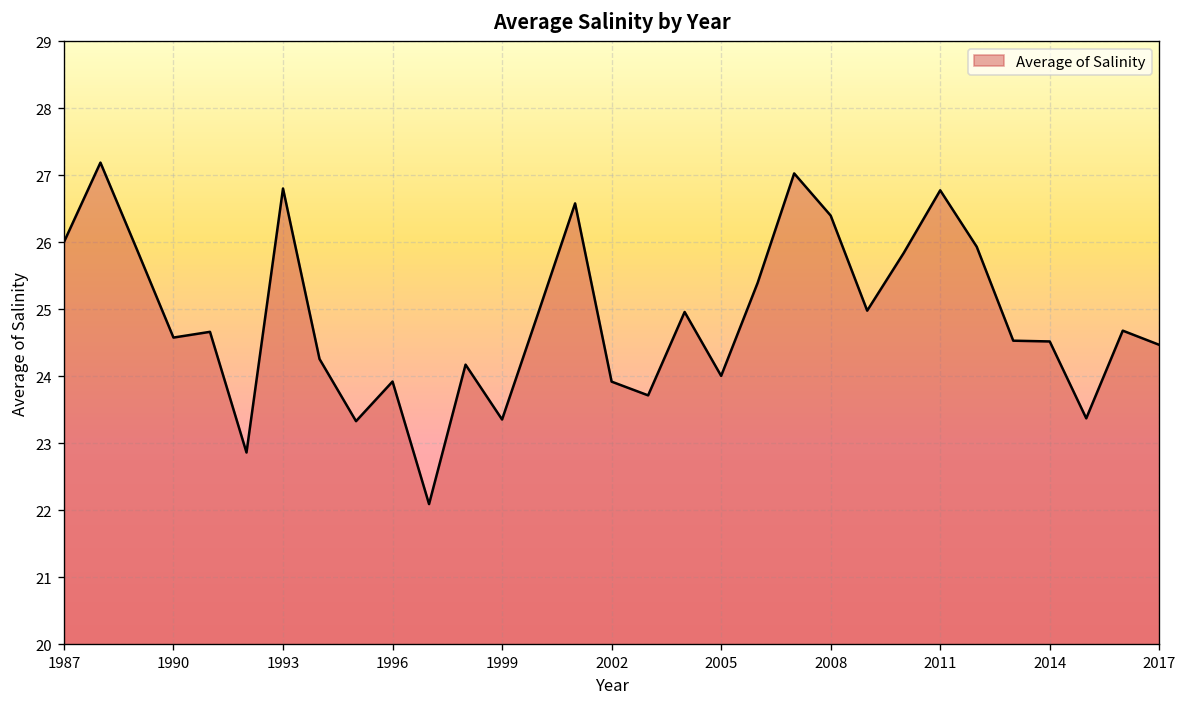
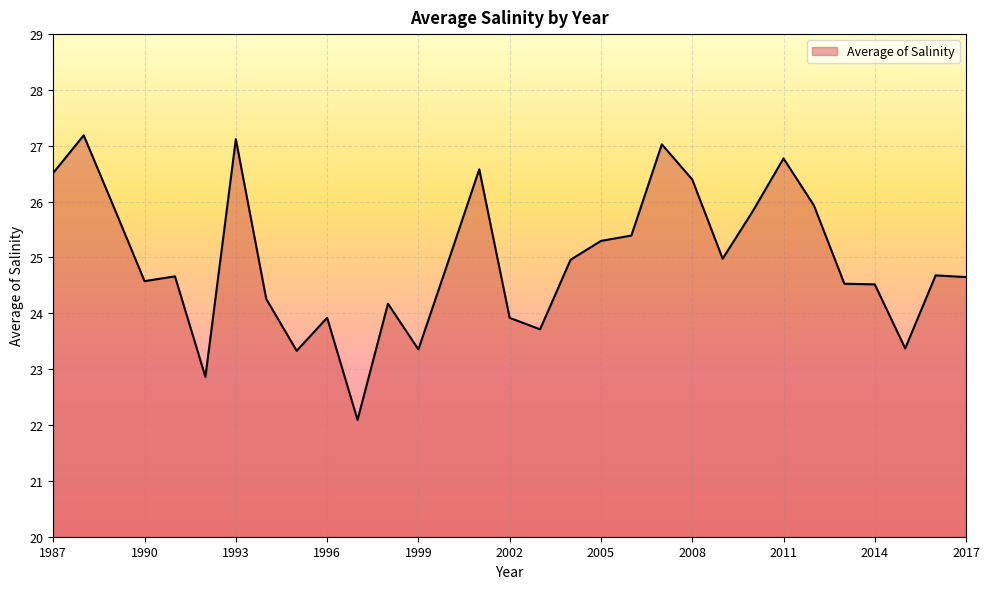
1987: 26.0 -> 26.5
1993: 26.8 -> 27.1
2005: 24.0 -> 25.3
2017: 24.5 -> 24.6
